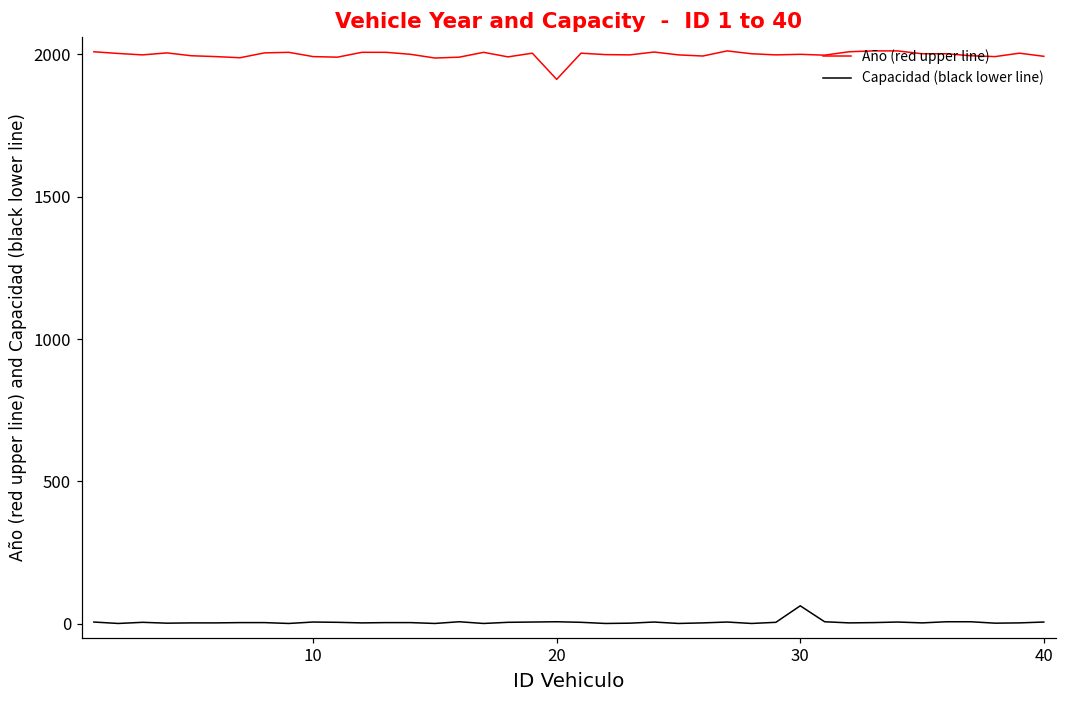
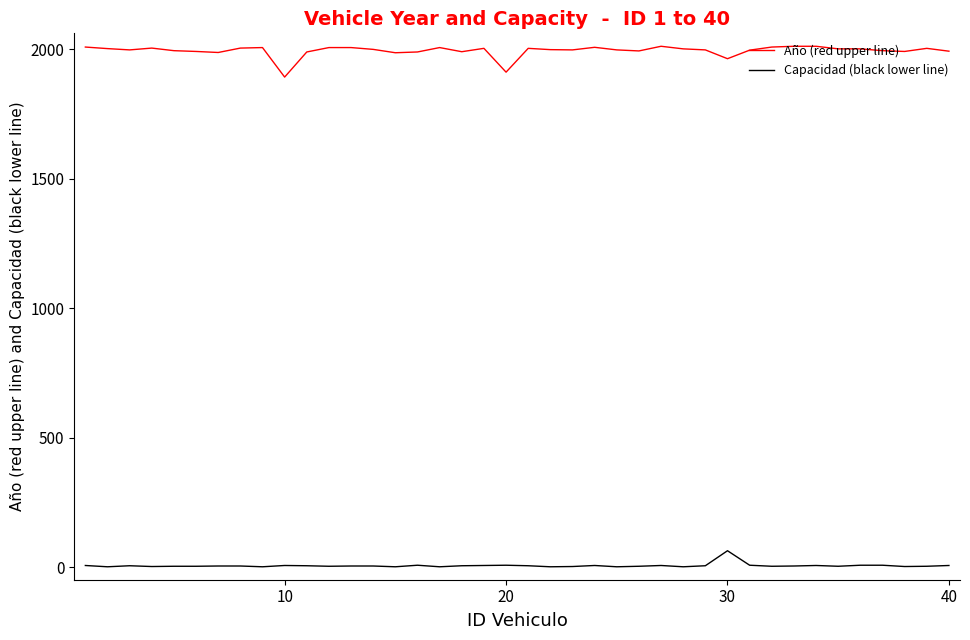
Año (red upper line), 10: 1990 -> 1890
Año (red upper line), 30: 2000 -> 1960
